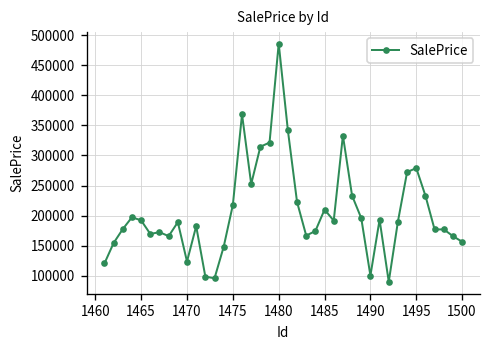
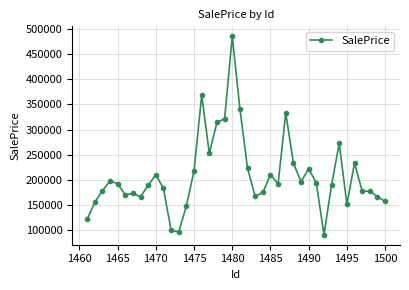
1470: 120000 -> 210000
1490: 100000 -> 220000
1495: 280000 -> 150000
